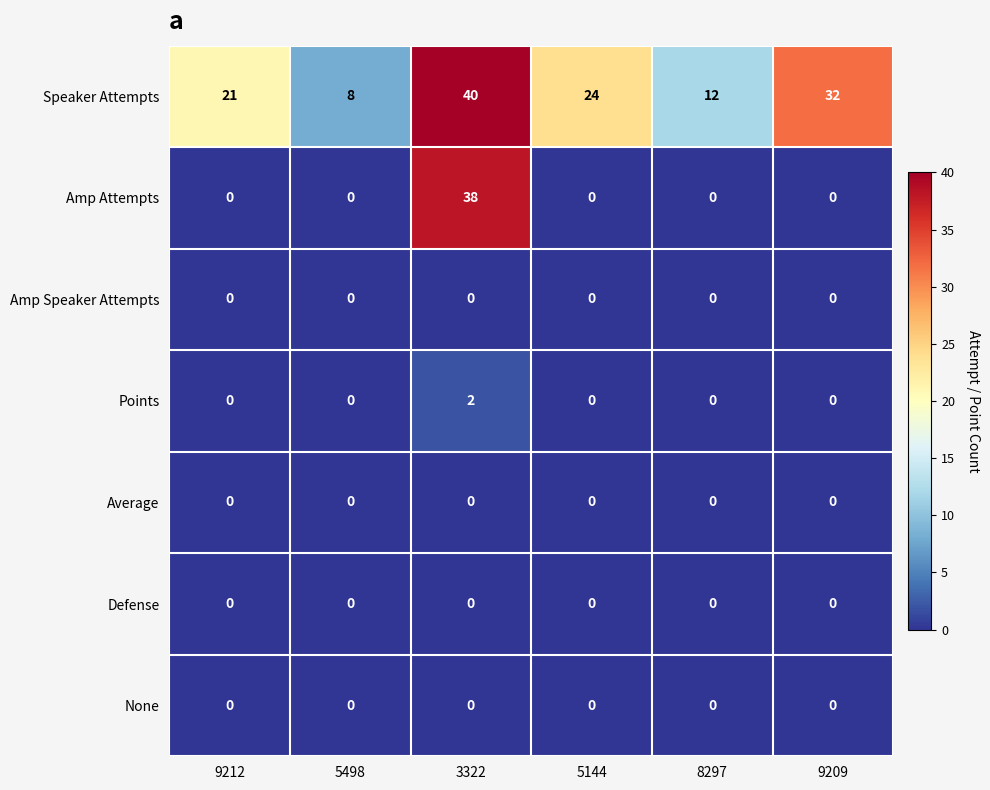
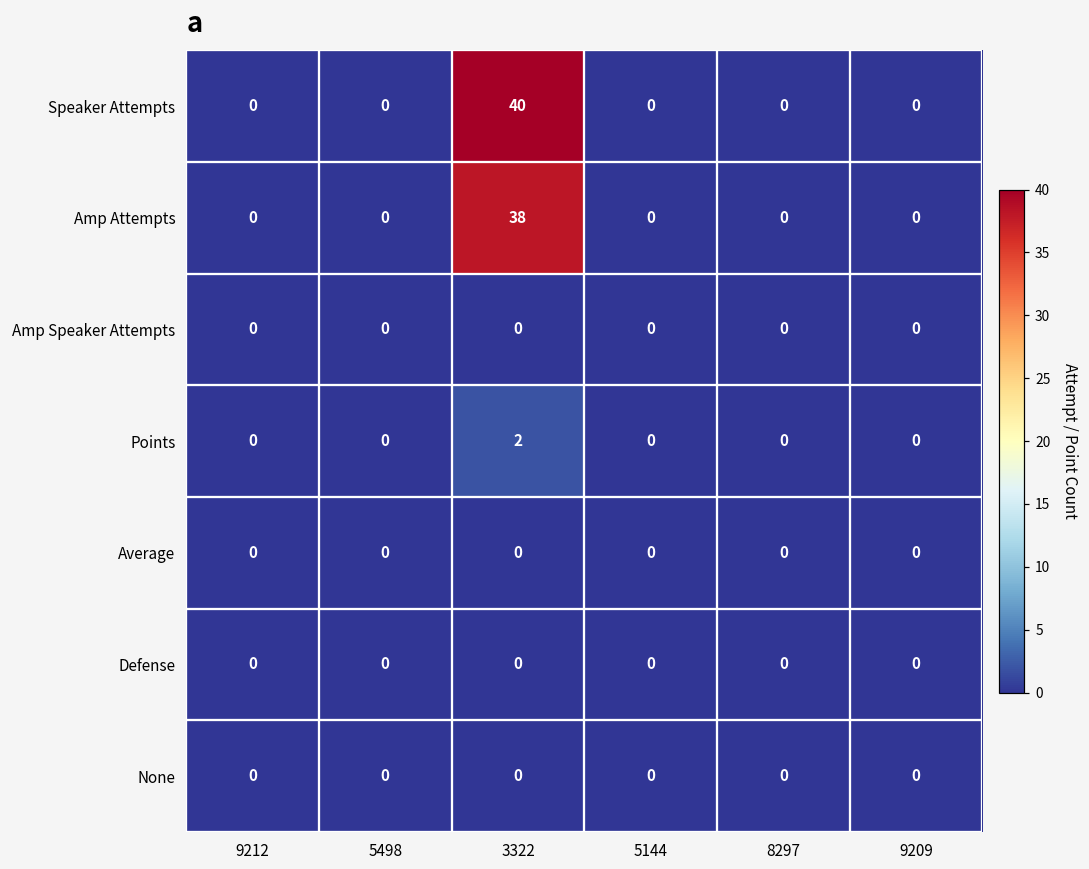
Speaker Attempts, 9212: 21 -> 0
Speaker Attempts, 5498: 8 -> 0
Speaker Attempts, 5144: 24 -> 0
Speaker Attempts, 8297: 12 -> 0
Speaker Attempts, 9209: 32 -> 0
